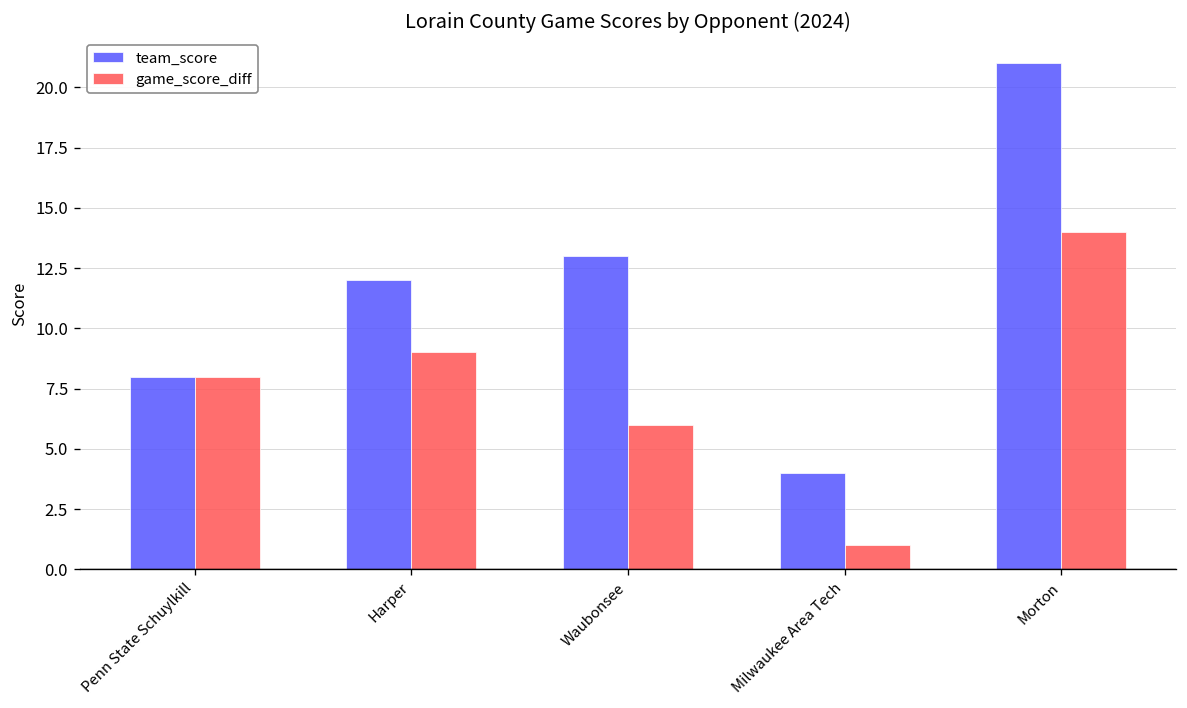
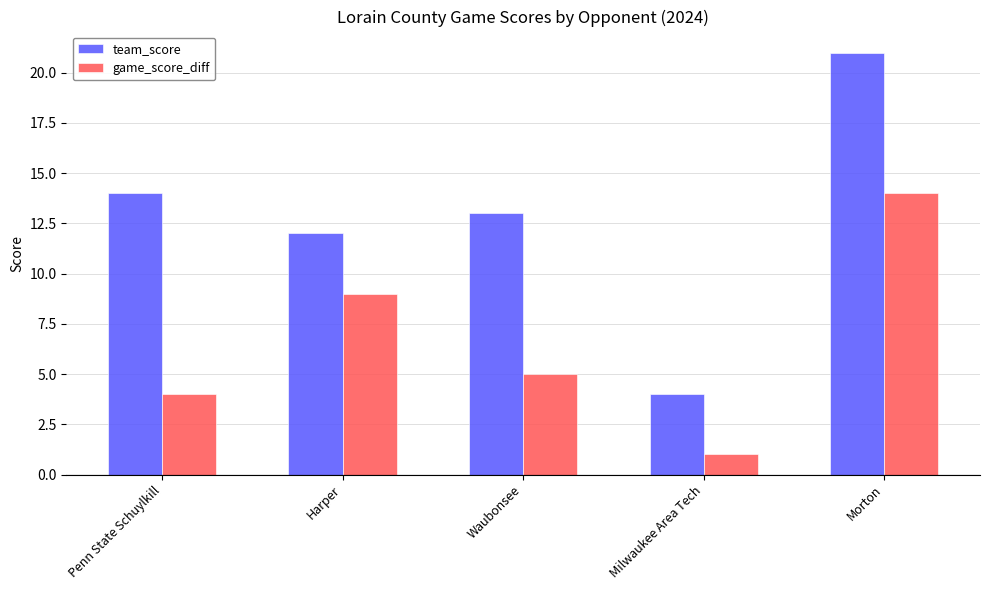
team_score, Penn State Schuylkill: 8 -> 14
game_score_diff, Penn State Schuylkill: 8 -> 4
game_score_diff, Waubonsee: 6 -> 5
